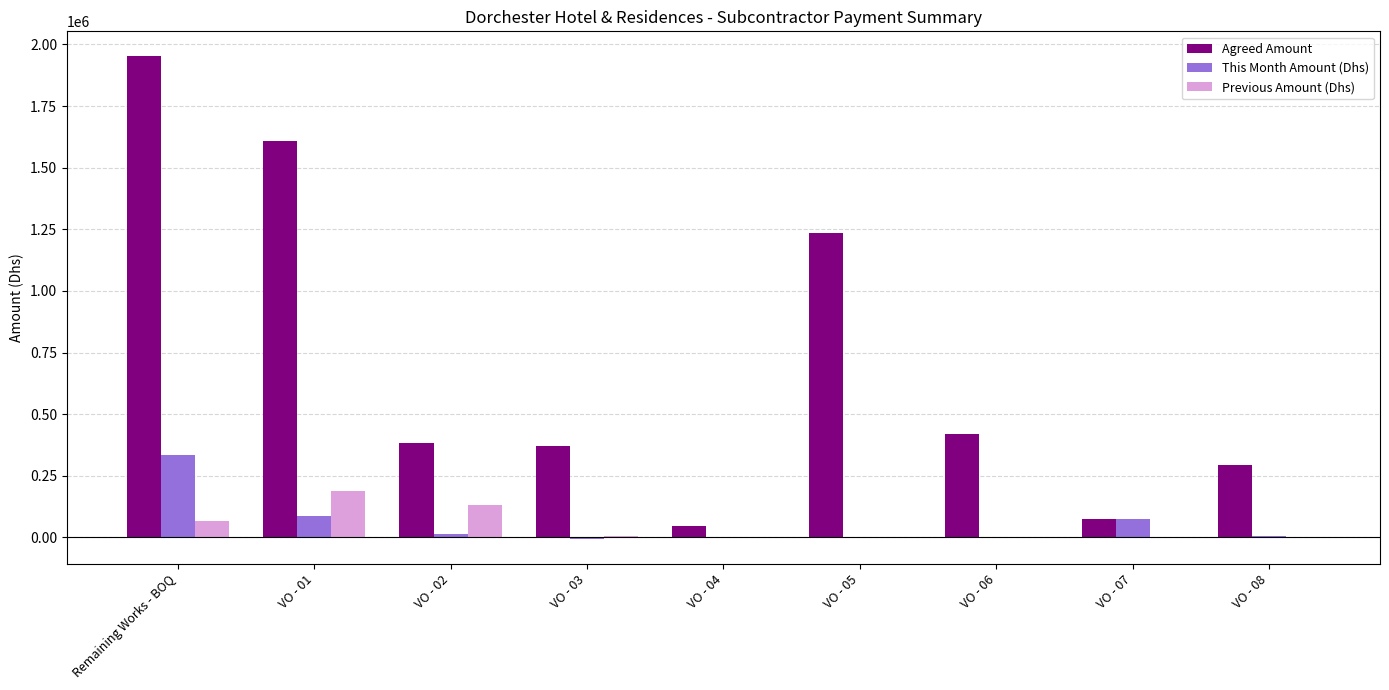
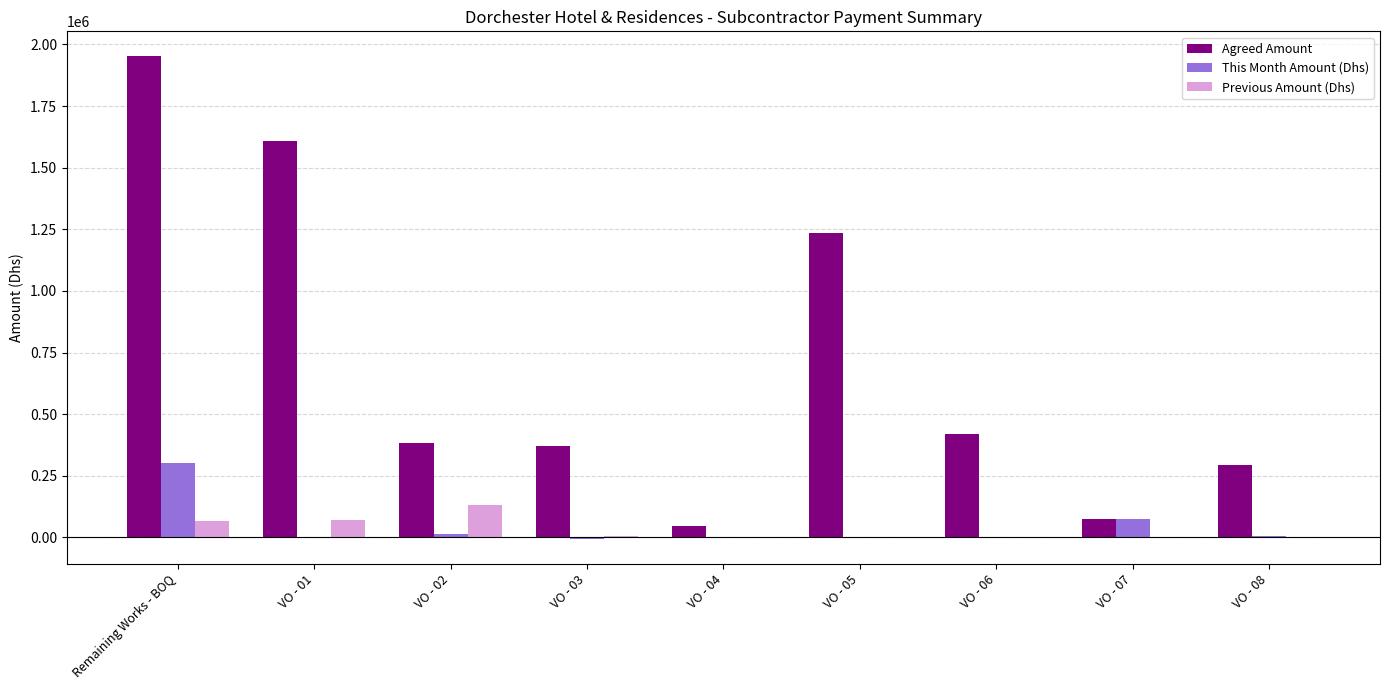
This Month Amount (Dhs), Remaining Works - BOQ: 340000 -> 300000
This Month Amount (Dhs), VO - 01: 90000 -> 0
Previous Amount (Dhs), VO - 01: 190000 -> 70000
